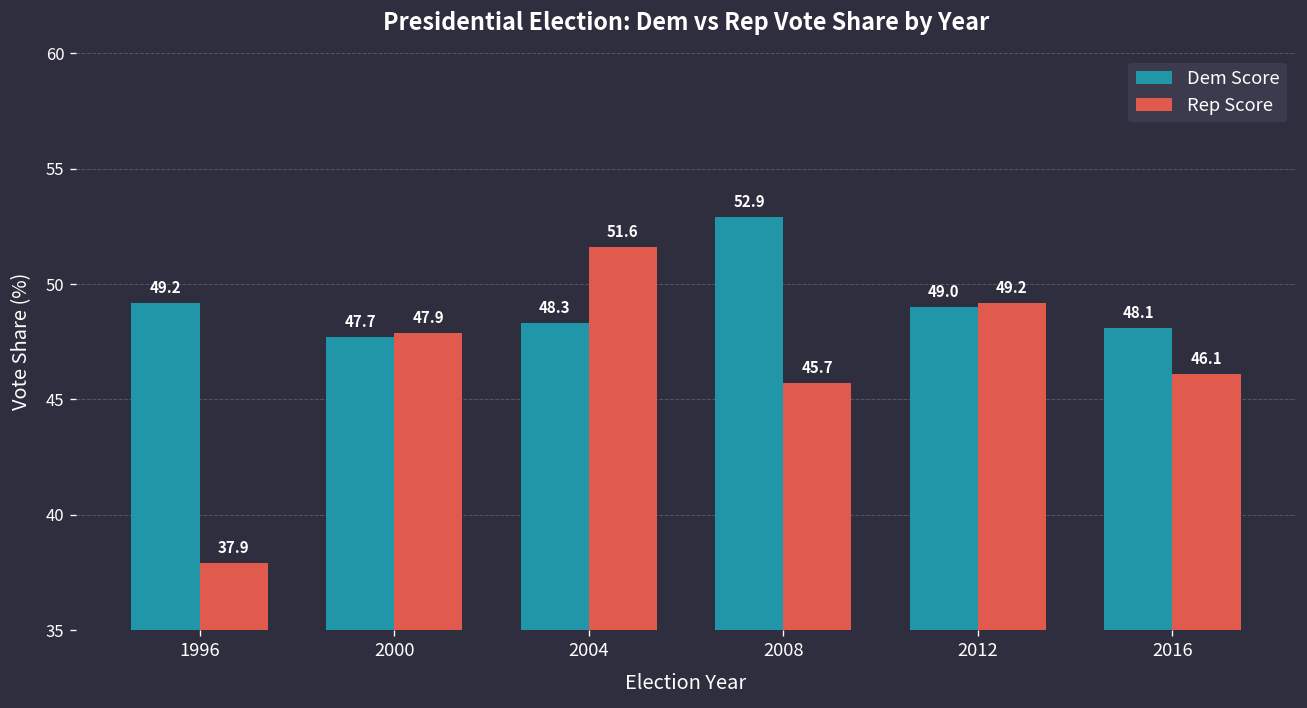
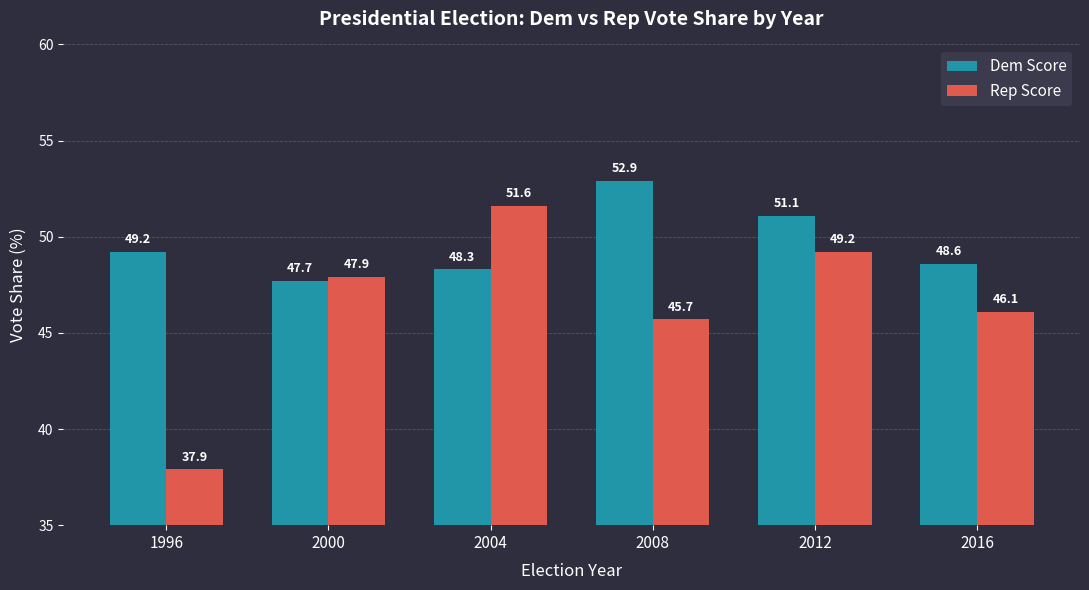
Dem Score, 2012: 49.0 -> 51.1
Dem Score, 2016: 48.1 -> 48.6
